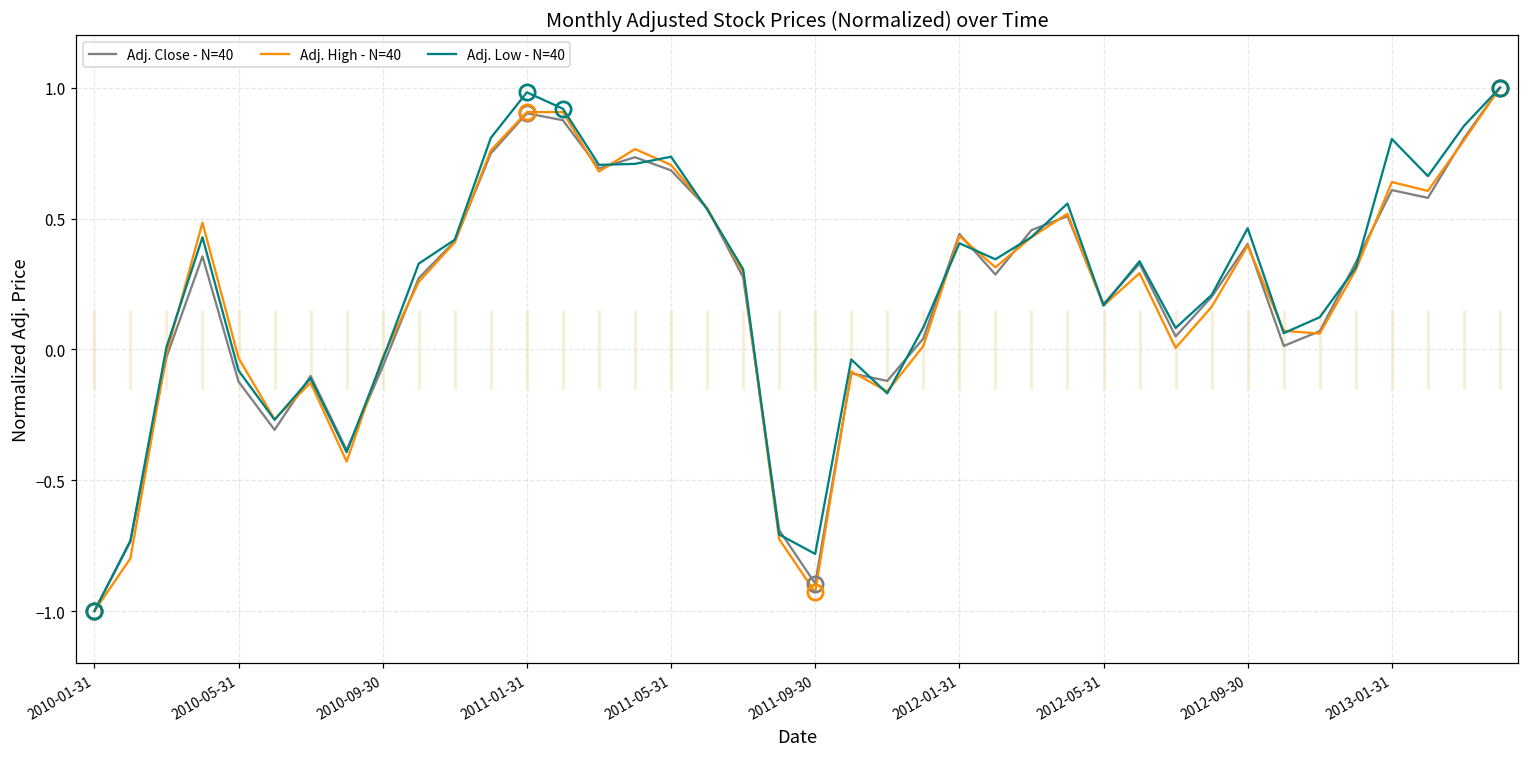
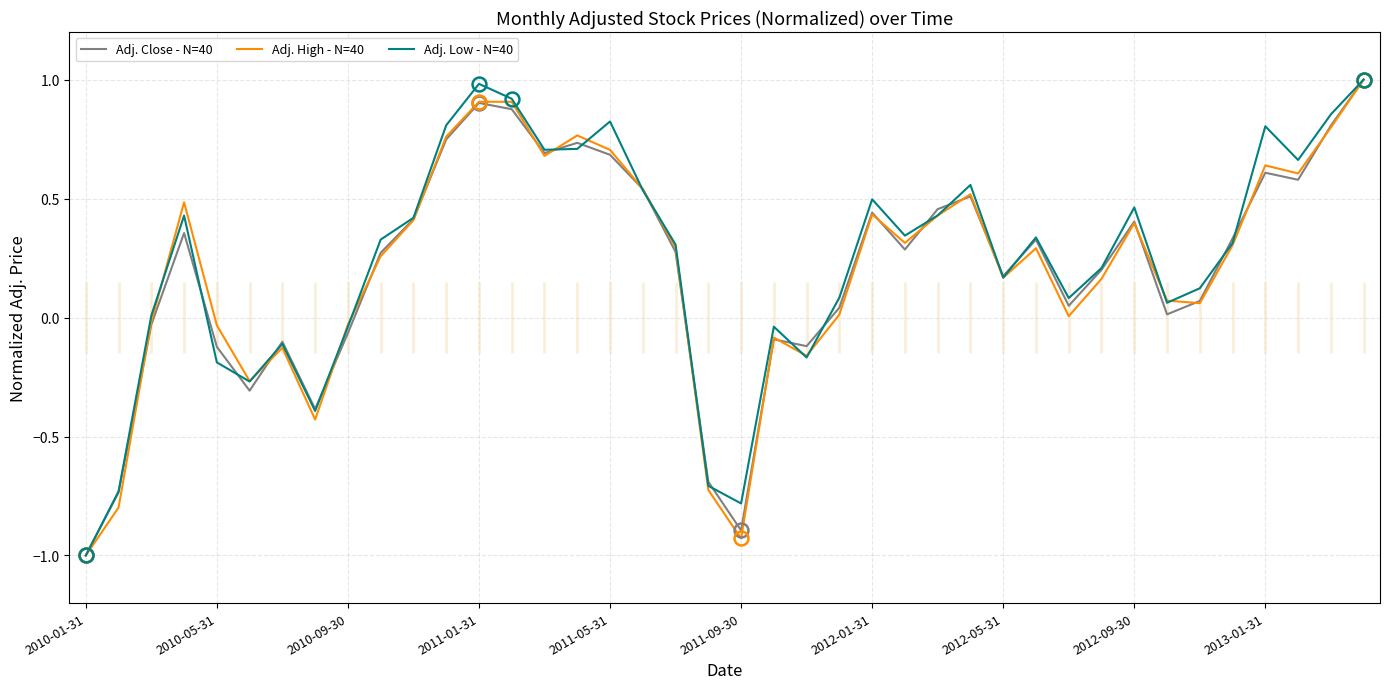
Adj. Low - N=40, 2010-05-31: -0.08 -> -0.19
Adj. Low - N=40, 2011-05-31: 0.74 -> 0.82
Adj. Low - N=40, 2012-01-31: 0.41 -> 0.50
